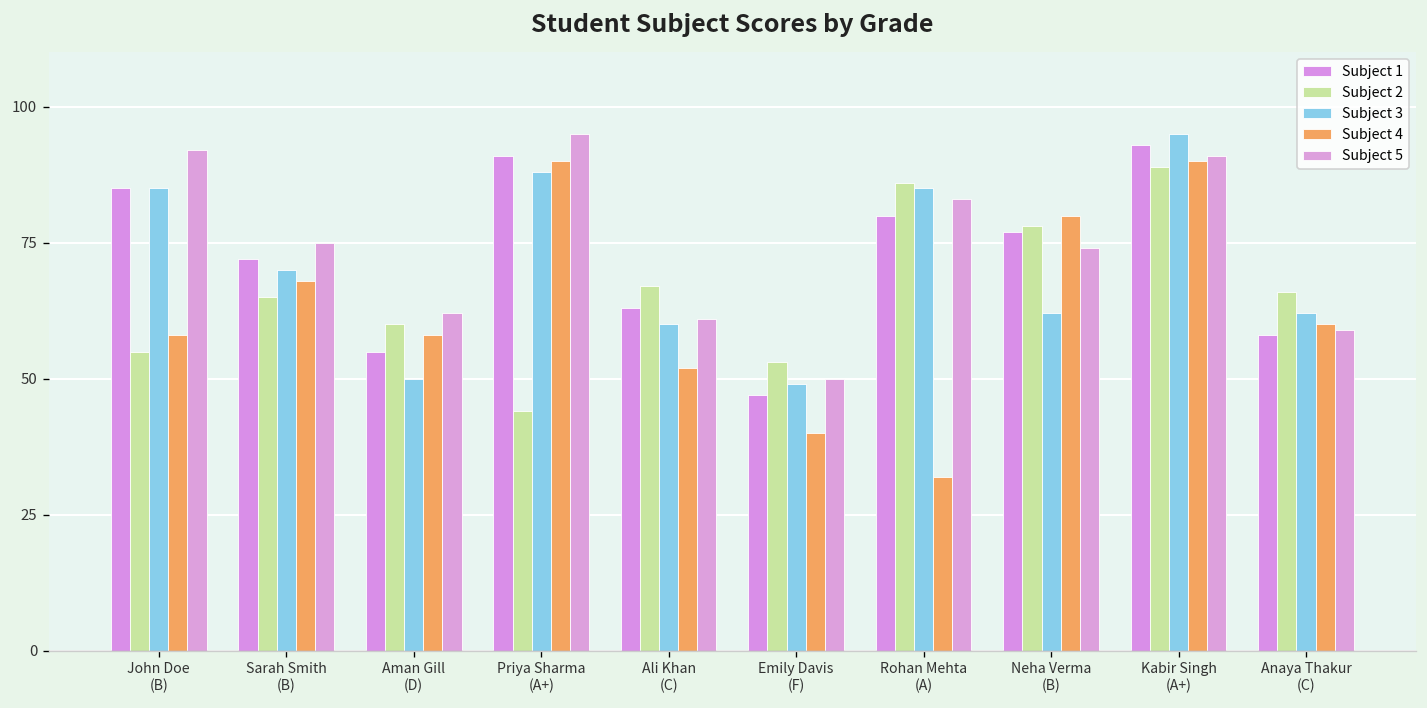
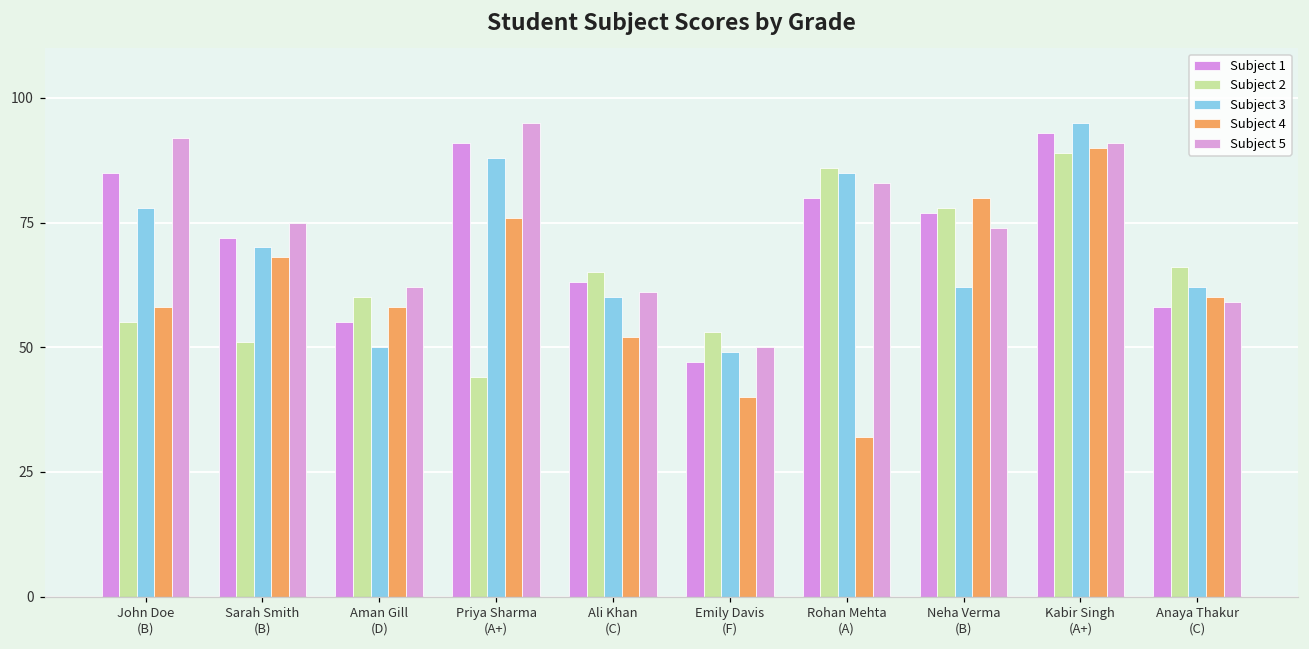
Subject 3, John Doe (B): 85 -> 78
Subject 2, Sarah Smith (B): 65 -> 51
Subject 4, Priya Sharma (A+): 90 -> 76
Subject 2, Ali Khan (C): 67 -> 65
